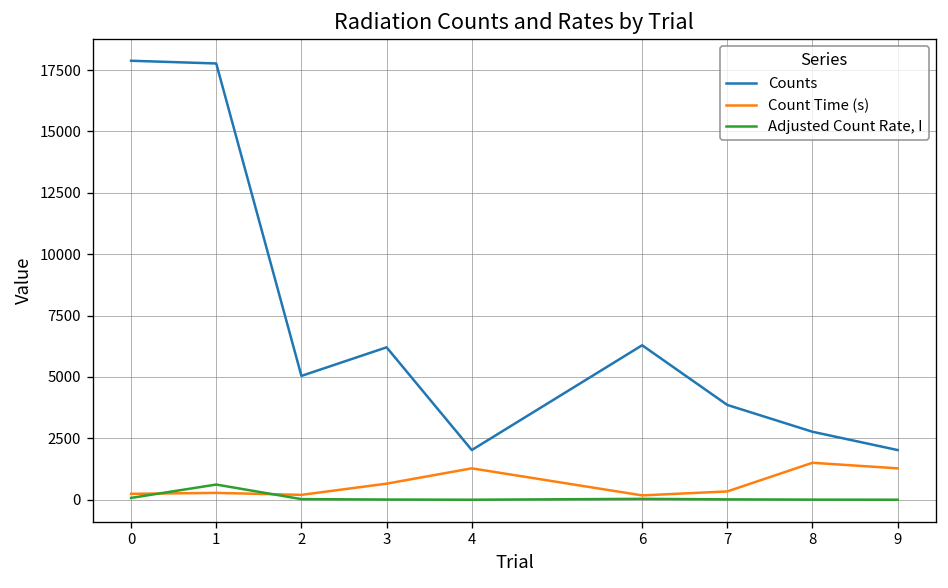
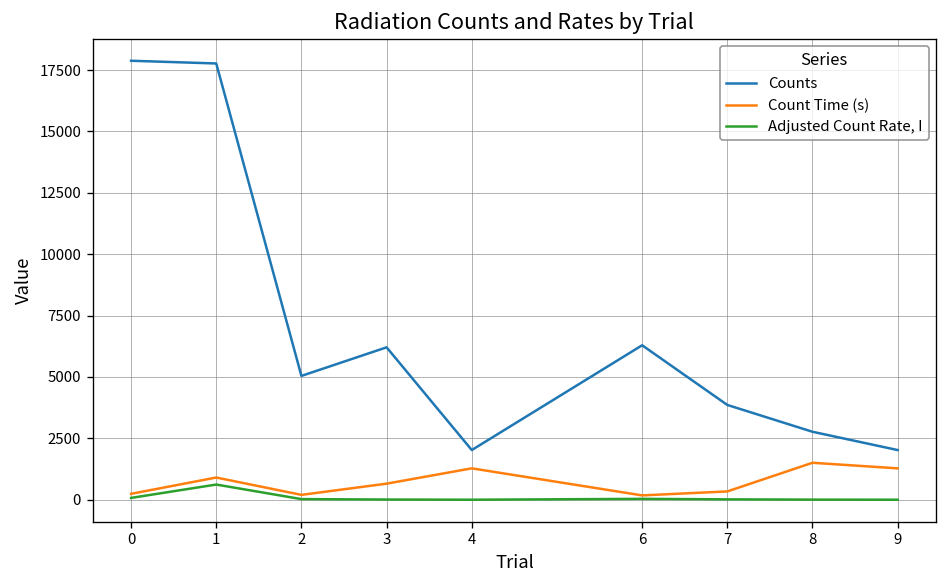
Count Time (s), 1: 300 -> 900
